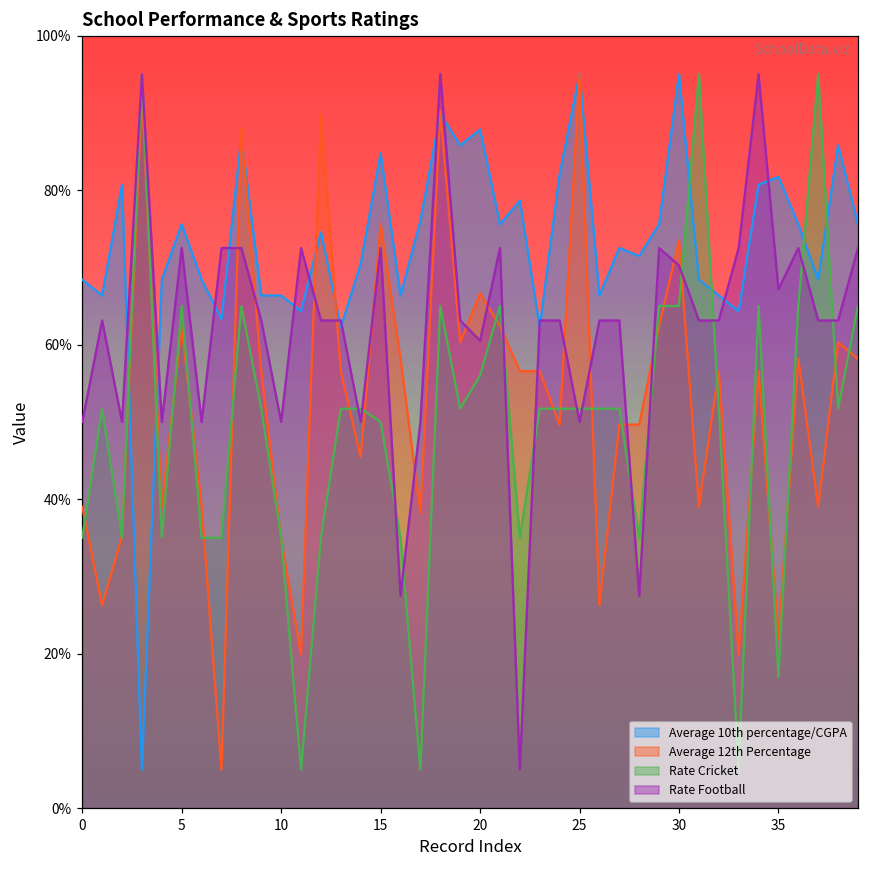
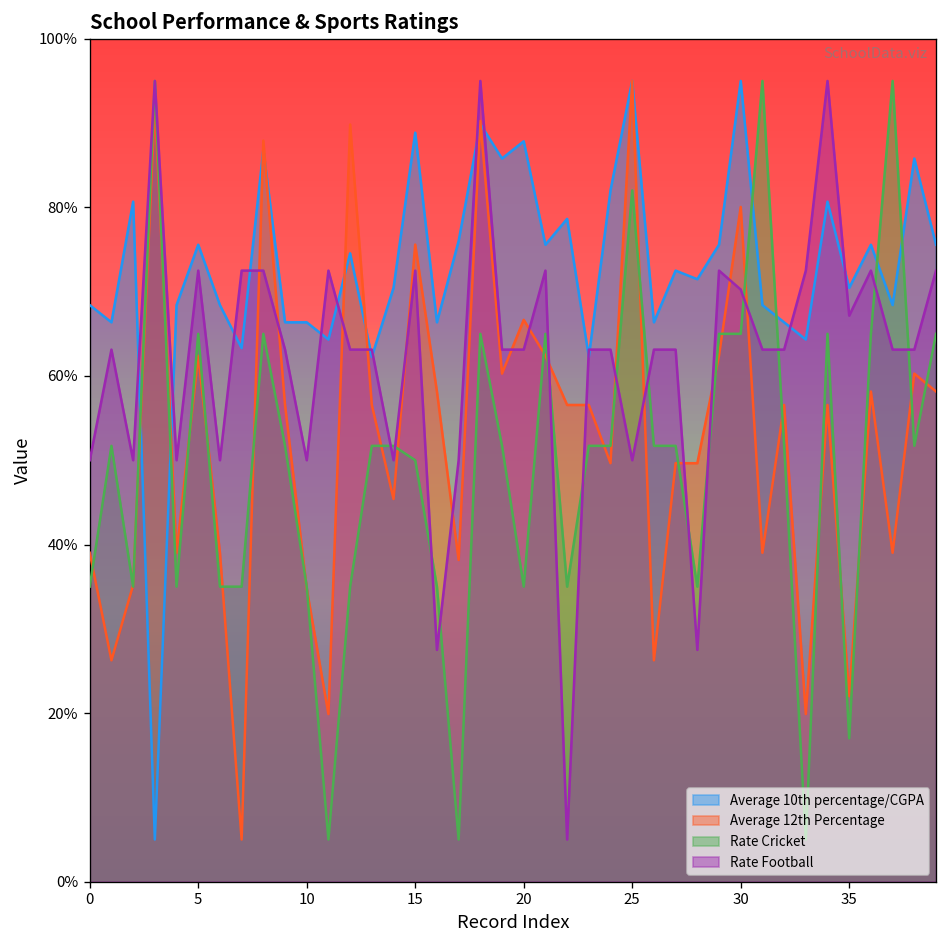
Average 10th percentage/CGPA, 15: 85% -> 89%
Rate Cricket, 20: 56% -> 35%
Rate Football, 20: 61% -> 63%
Rate Cricket, 25: 52% -> 82%
Average 12th Percentage, 30: 73% -> 80%
Average 10th percentage/CGPA, 35: 82% -> 70%
